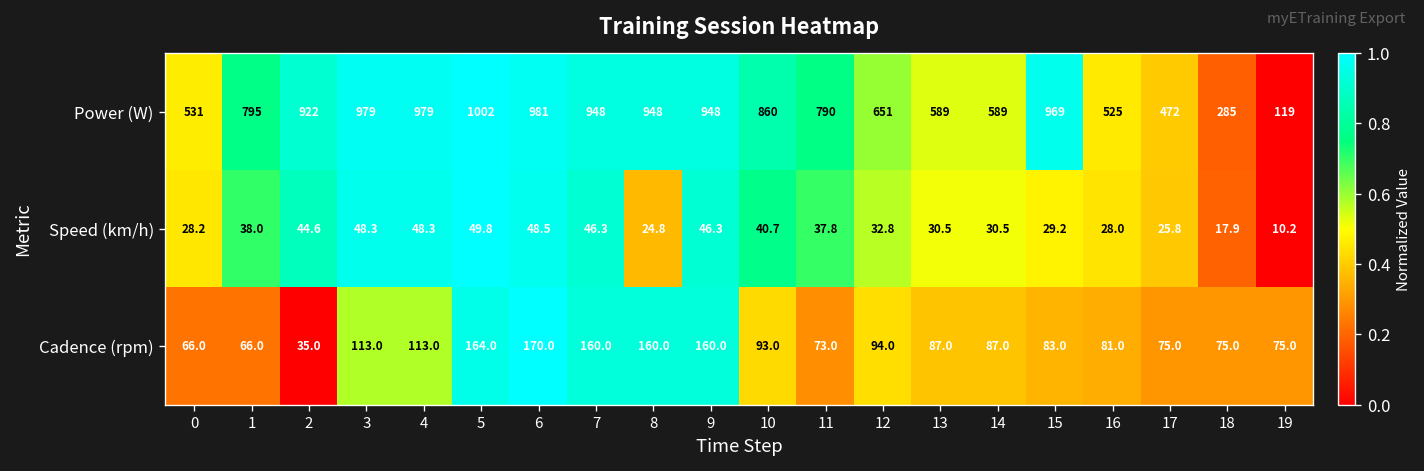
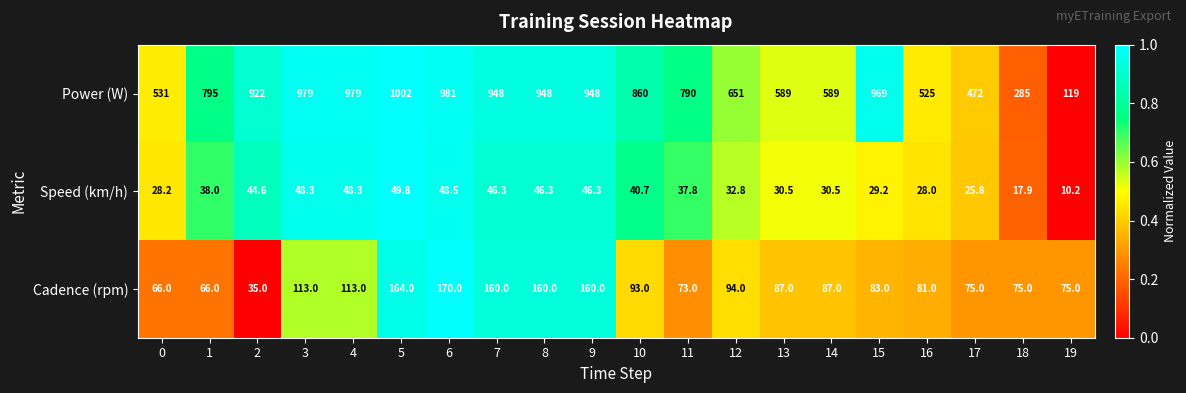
Speed (km/h), 8: 24.8 -> 46.3
